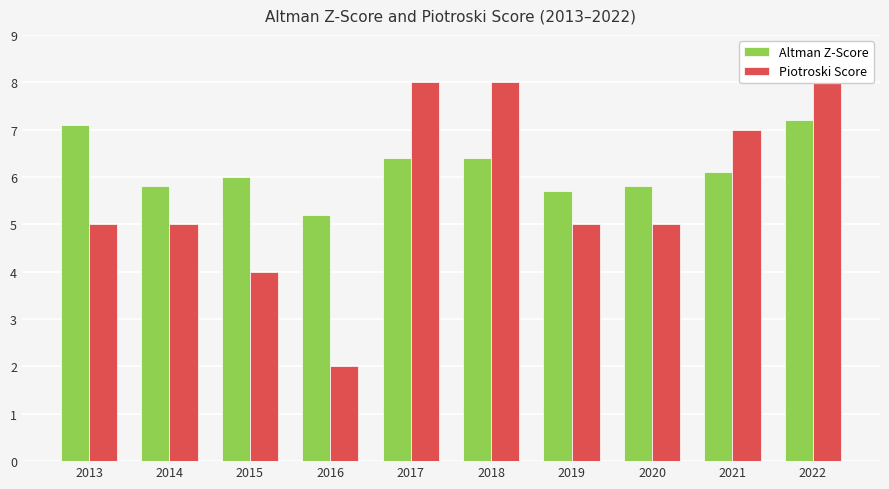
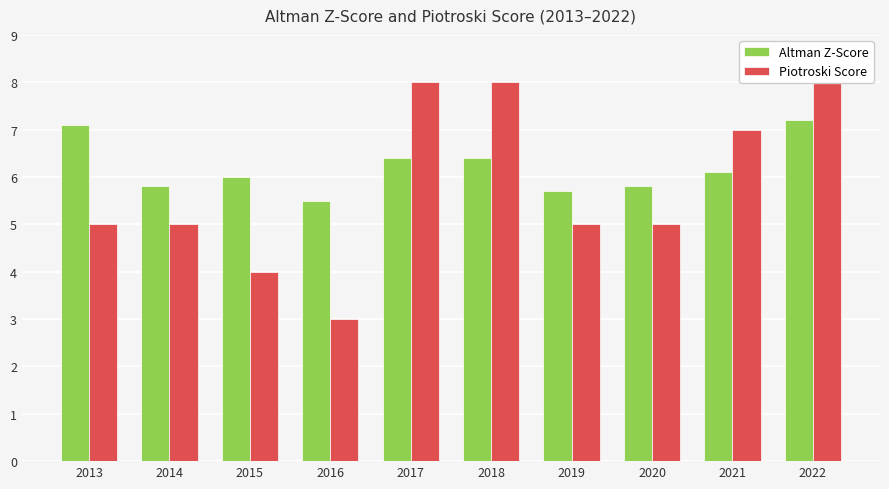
Altman Z-Score, 2016: 5.2 -> 5.5
Piotroski Score, 2016: 2 -> 3
